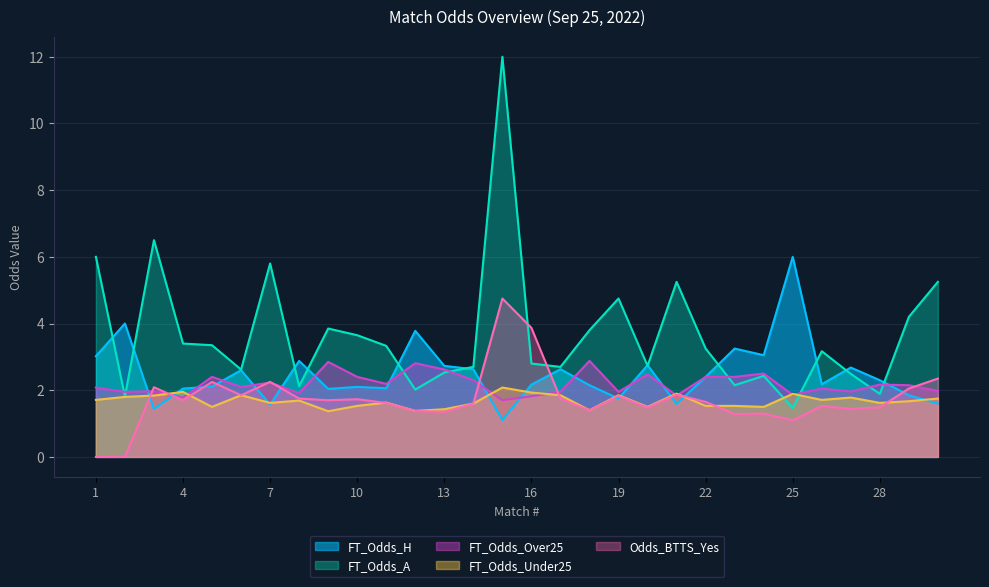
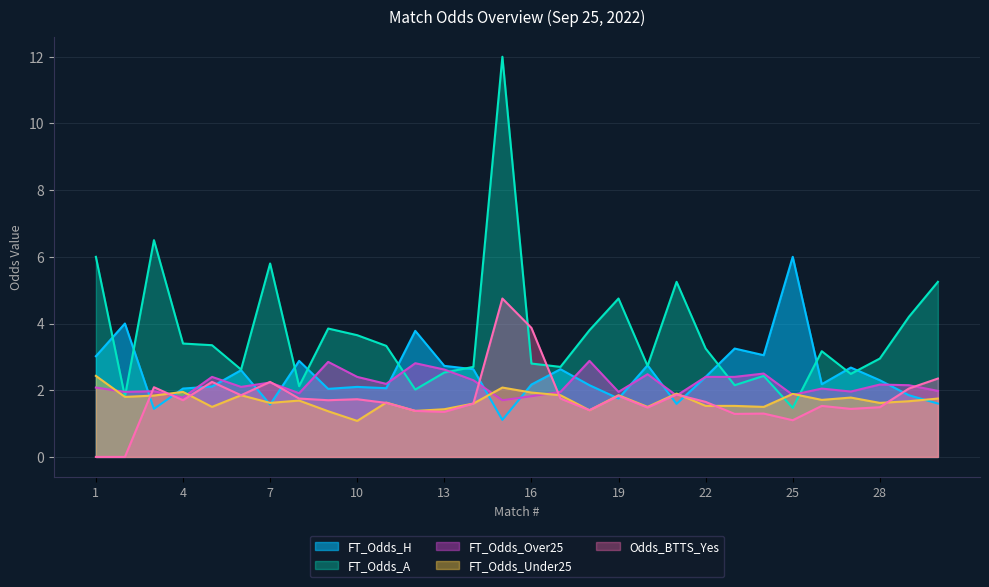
FT_Odds_Under25, 1: 1.7 -> 2.4
FT_Odds_Under25, 10: 1.5 -> 1.1
FT_Odds_A, 28: 1.9 -> 3.0
